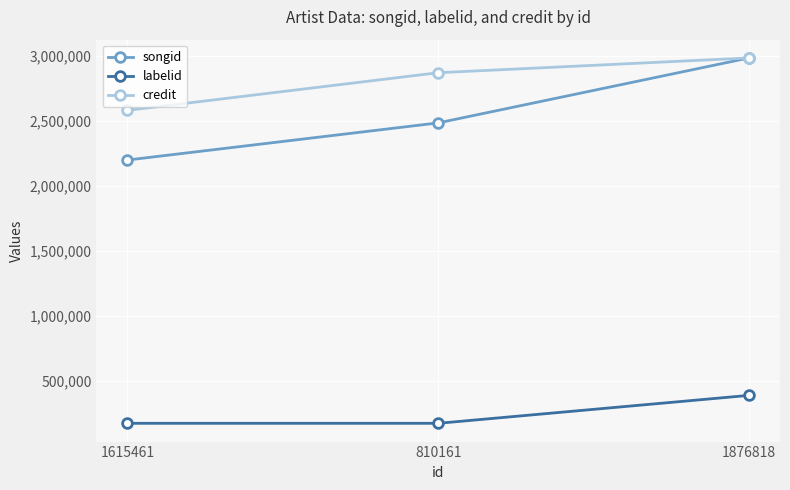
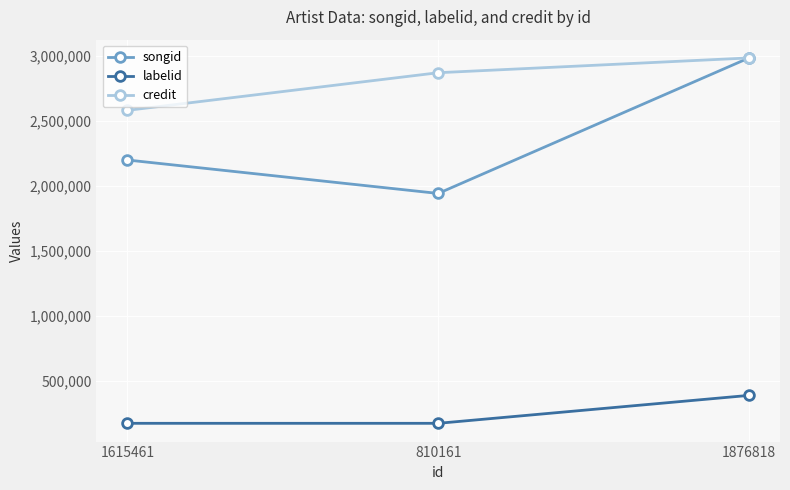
songid, 810161: 2,480,000 -> 1,940,000
